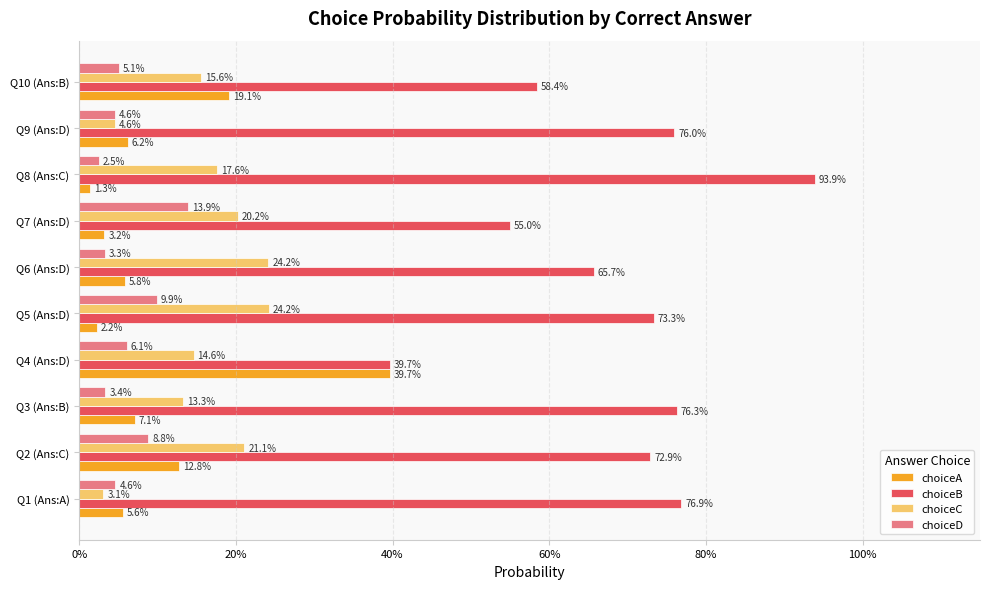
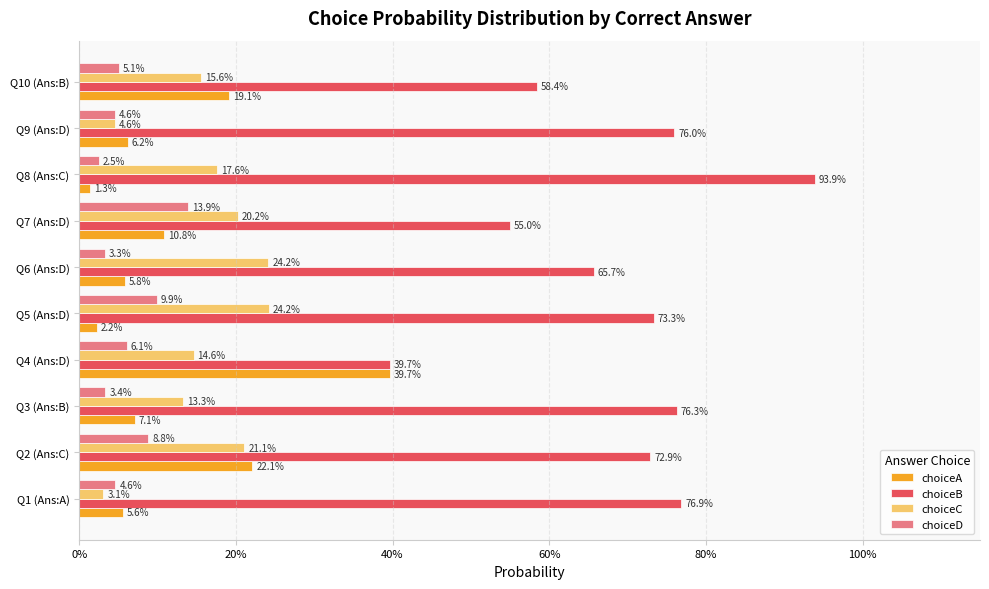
choiceA, Q7 (Ans:D): 3.2% -> 10.8%
choiceA, Q2 (Ans:C): 12.8% -> 22.1%
